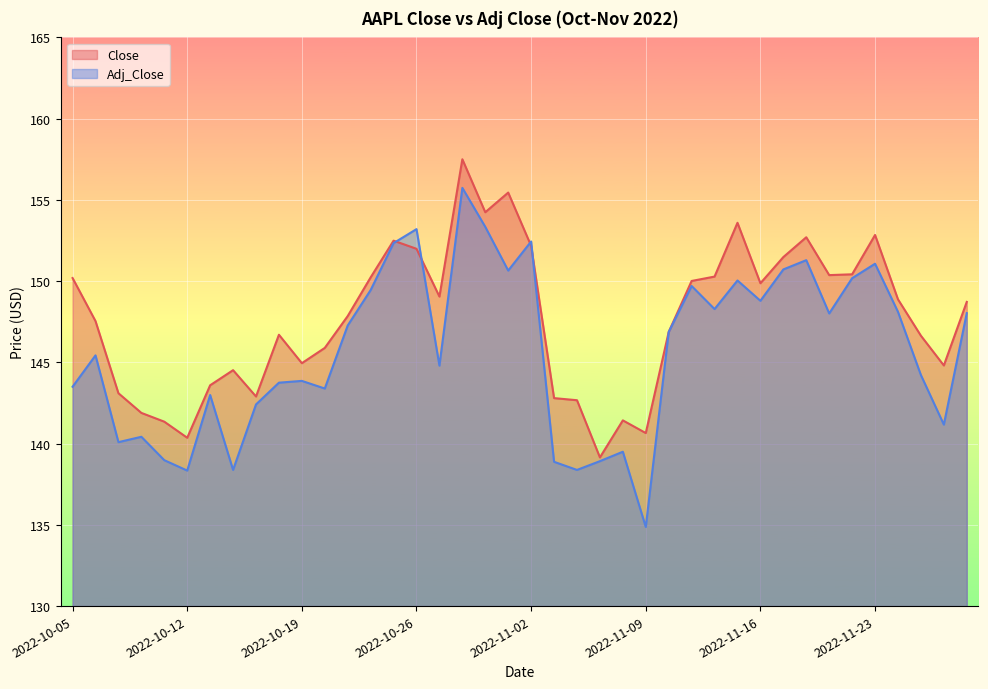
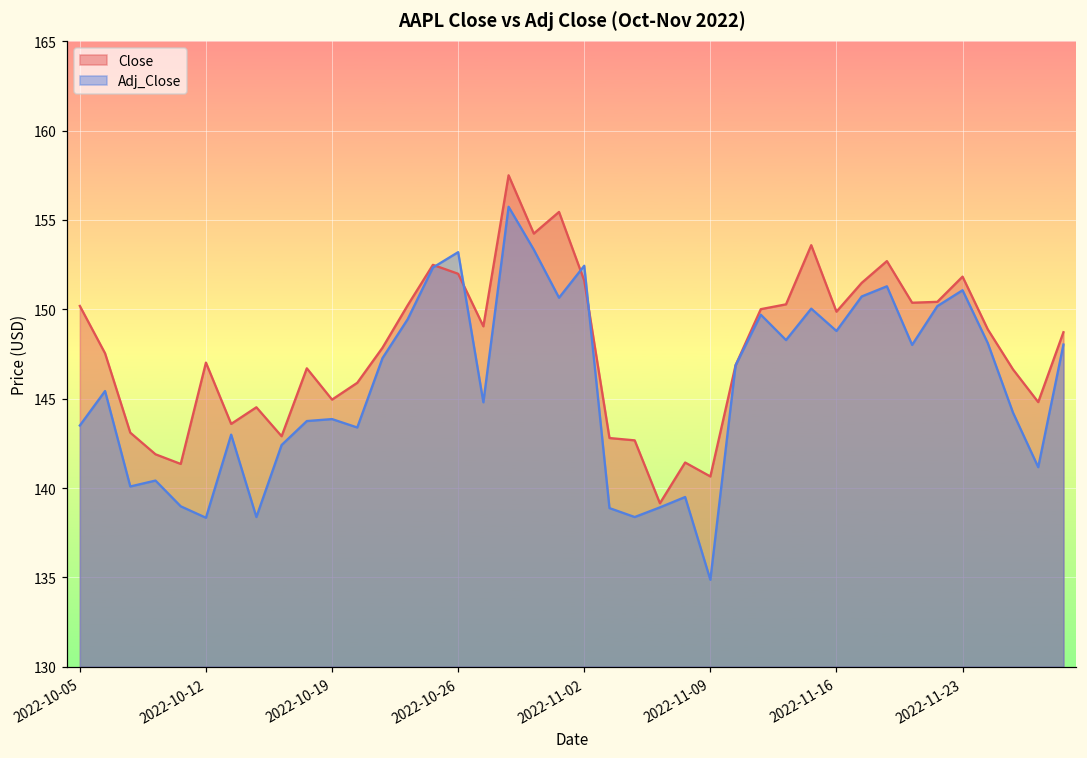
Close, 2022-10-12: 140.4 -> 147.0
Close, 2022-11-02: 152.2 -> 151.6
Close, 2022-11-23: 152.8 -> 151.8
